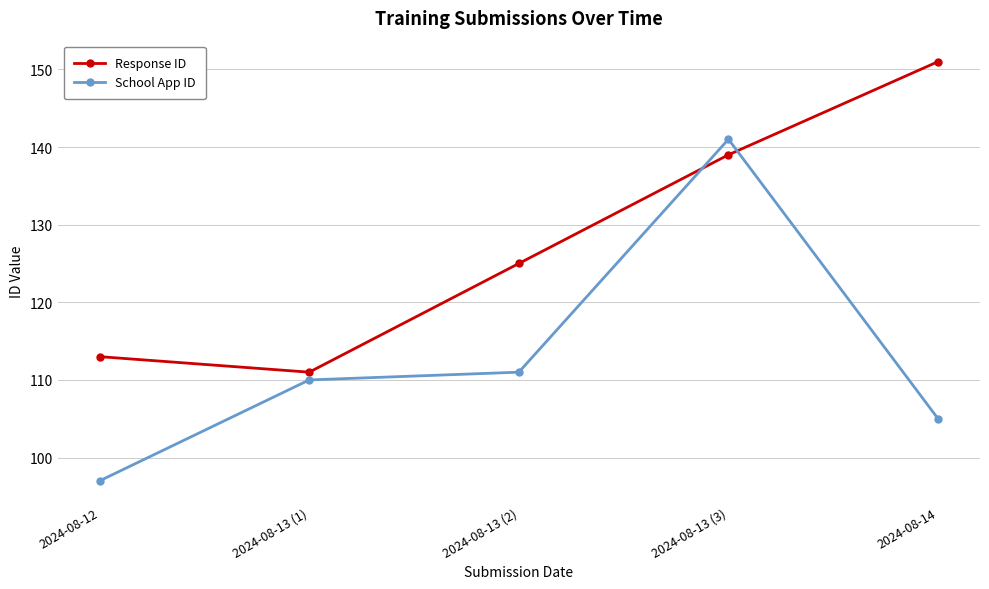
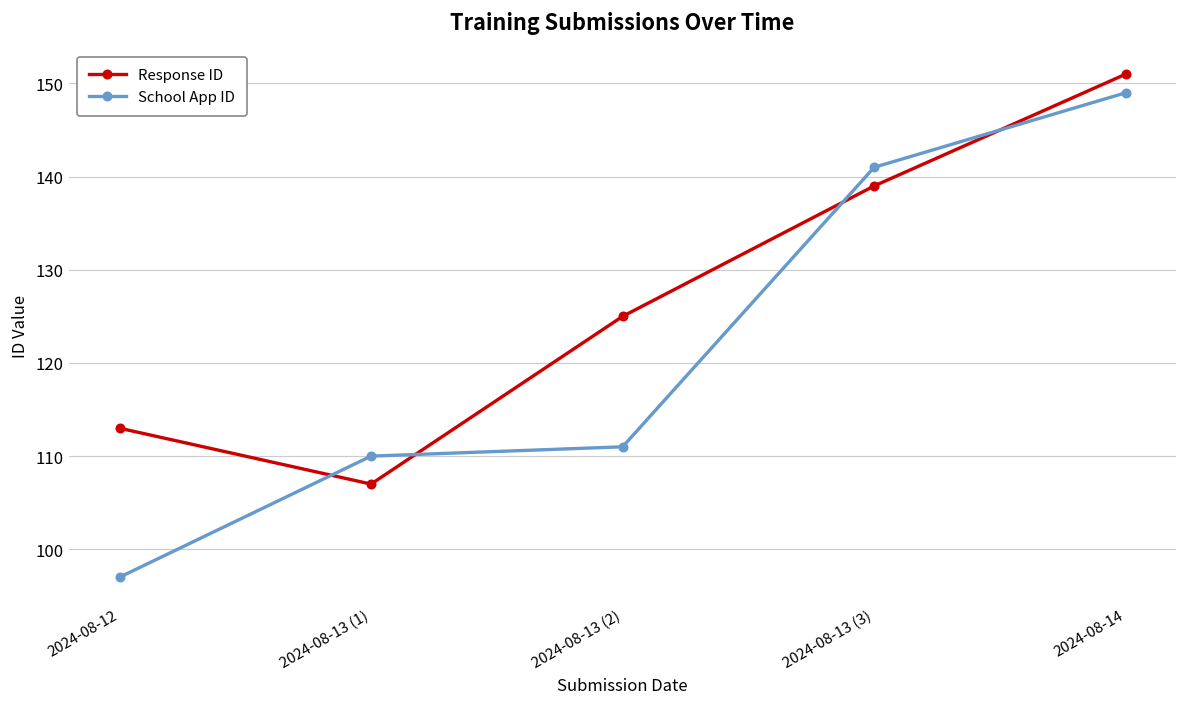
Response ID, 2024-08-13 (1): 111 -> 107
School App ID, 2024-08-14: 105 -> 149
